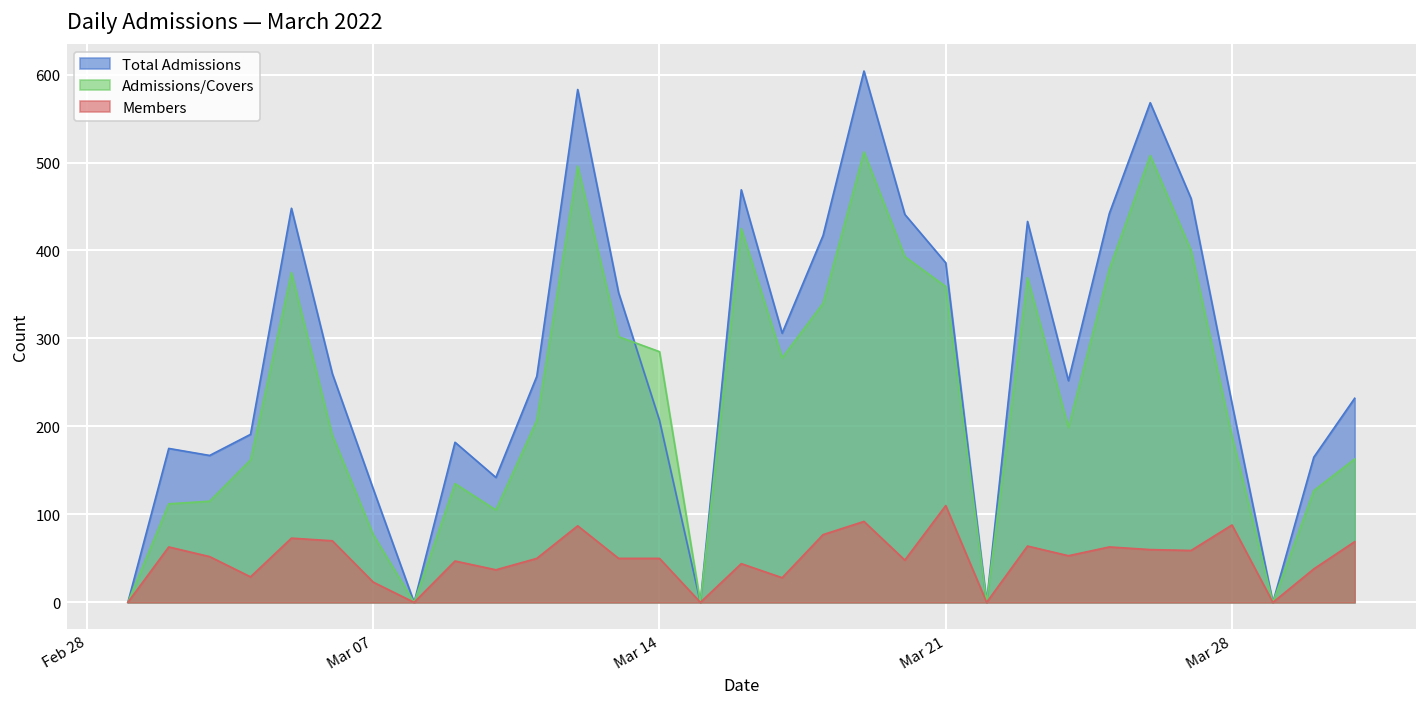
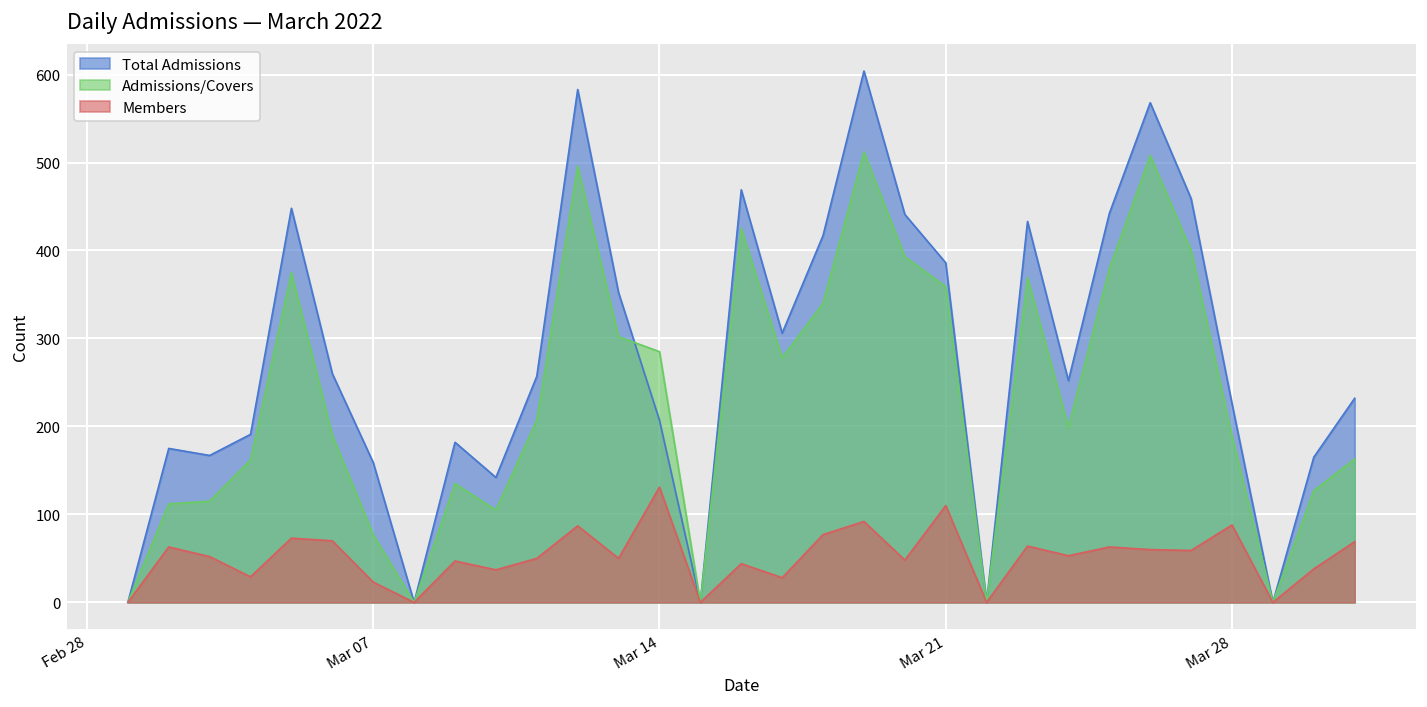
Total Admissions, Mar 07: 130 -> 160
Members, Mar 14: 50 -> 130
